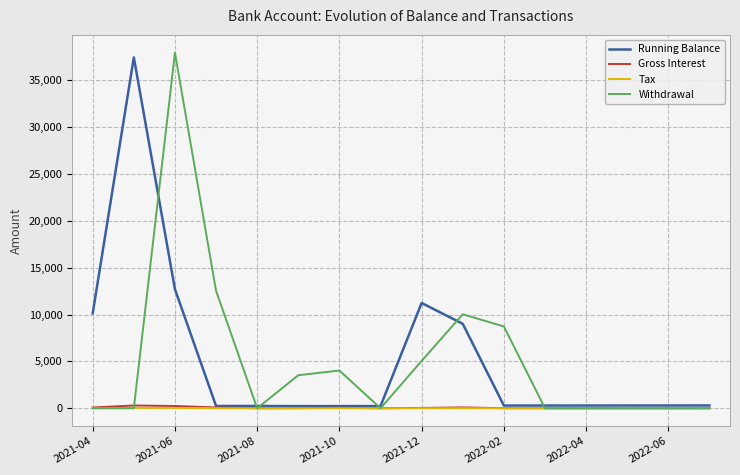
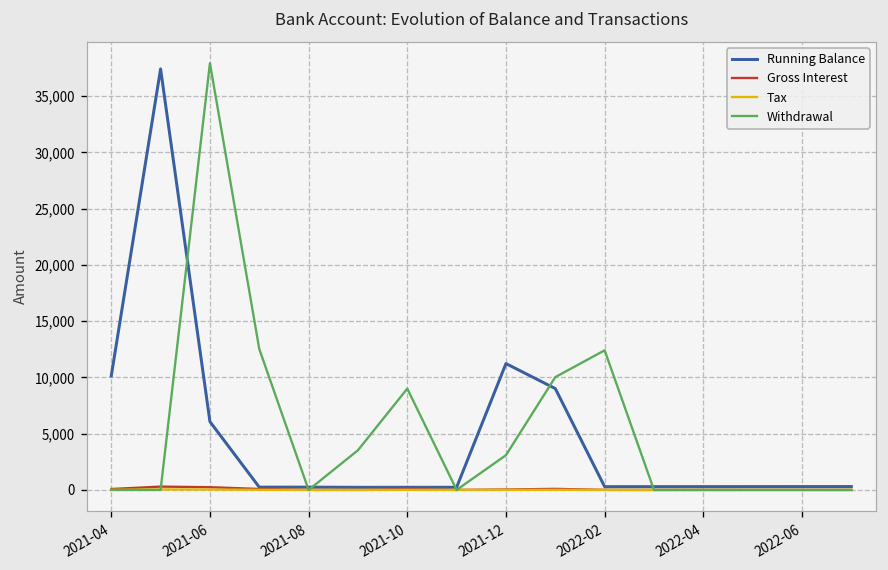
Running Balance, 2021-06: 13,000 -> 6,000
Withdrawal, 2021-10: 4,000 -> 9,000
Withdrawal, 2021-12: 5,000 -> 3,000
Withdrawal, 2022-02: 9,000 -> 12,000
